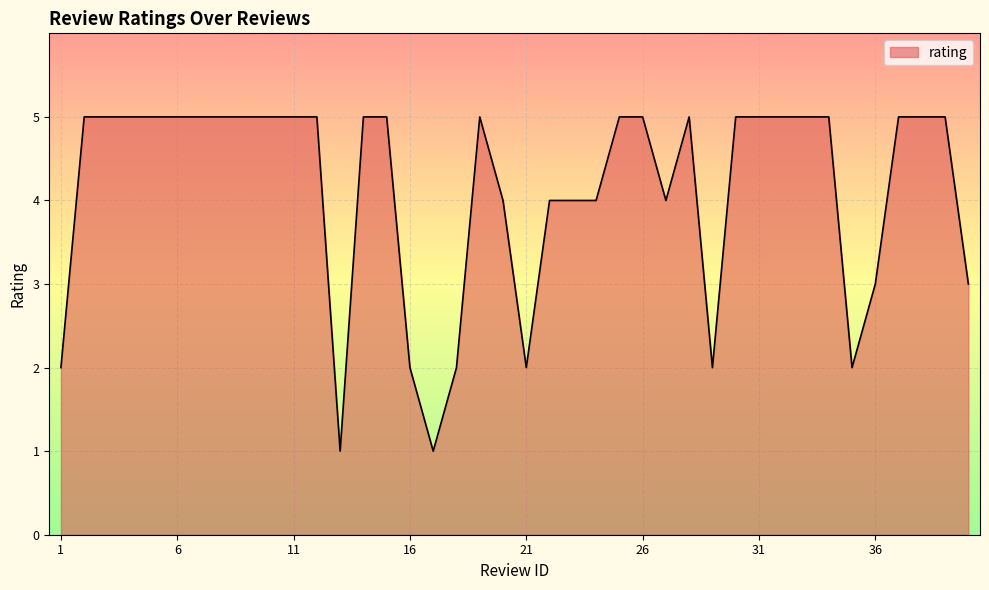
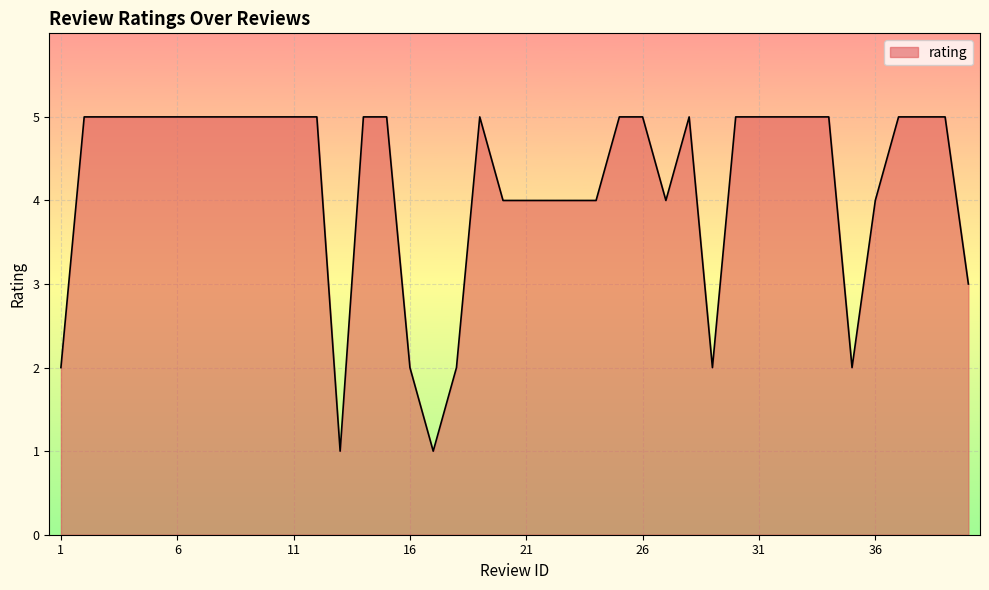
21: 2 -> 4
36: 3 -> 4
